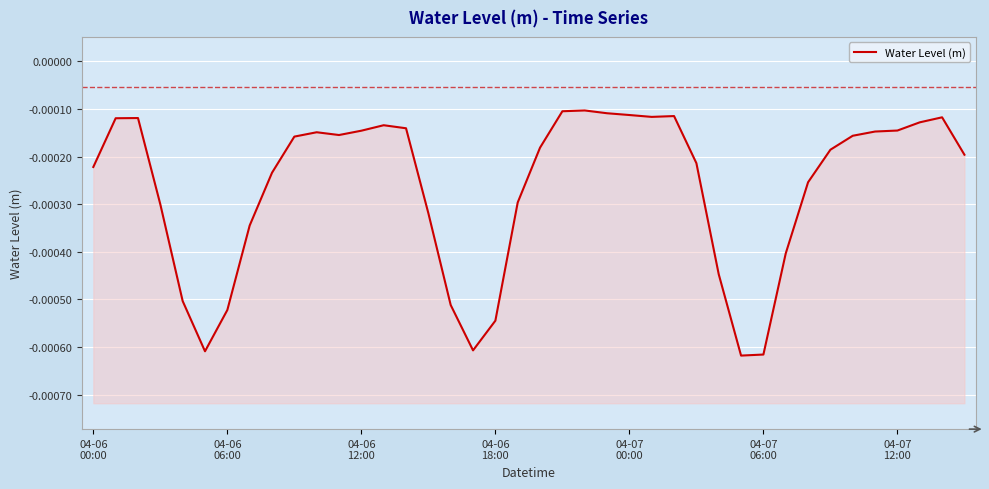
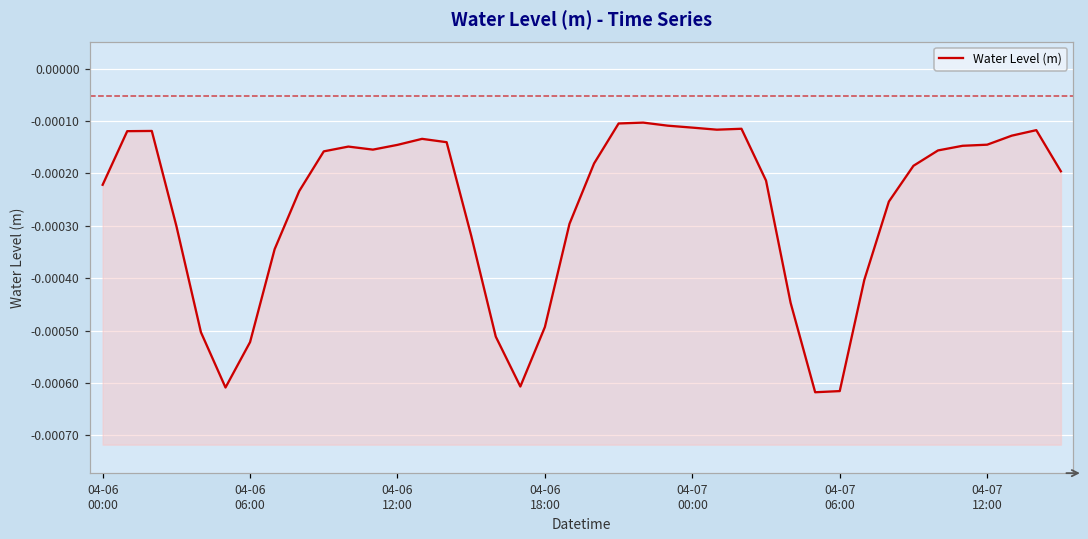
04-06 18:00: -0.00054 -> -0.00049
